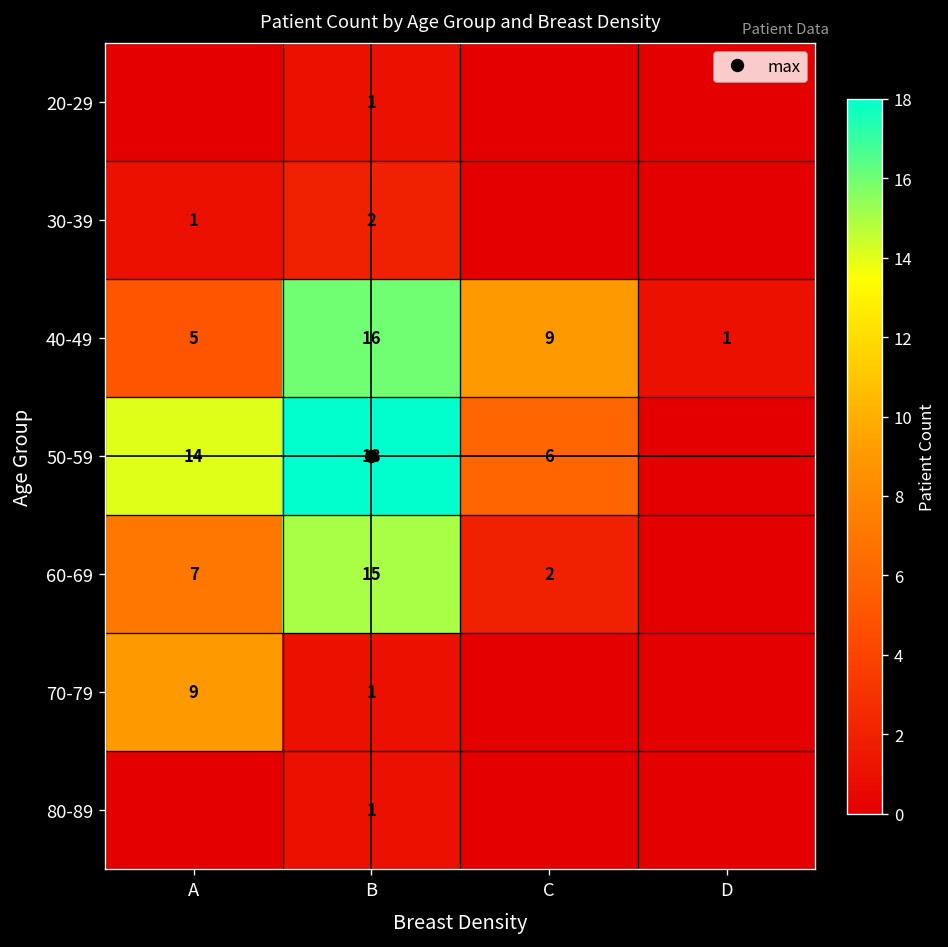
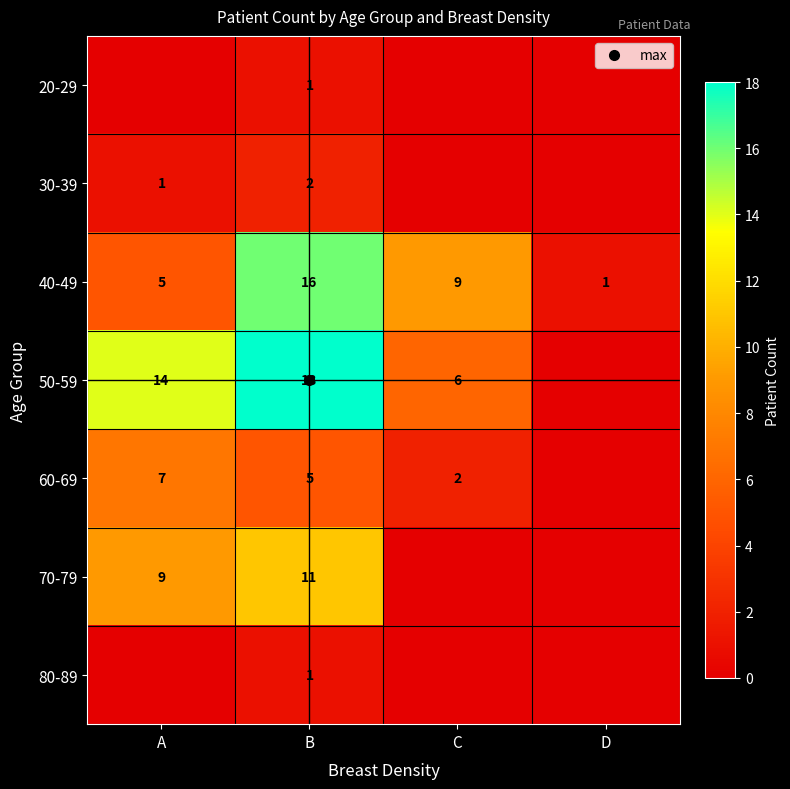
60-69, B: 15 -> 5
70-79, B: 1 -> 11
